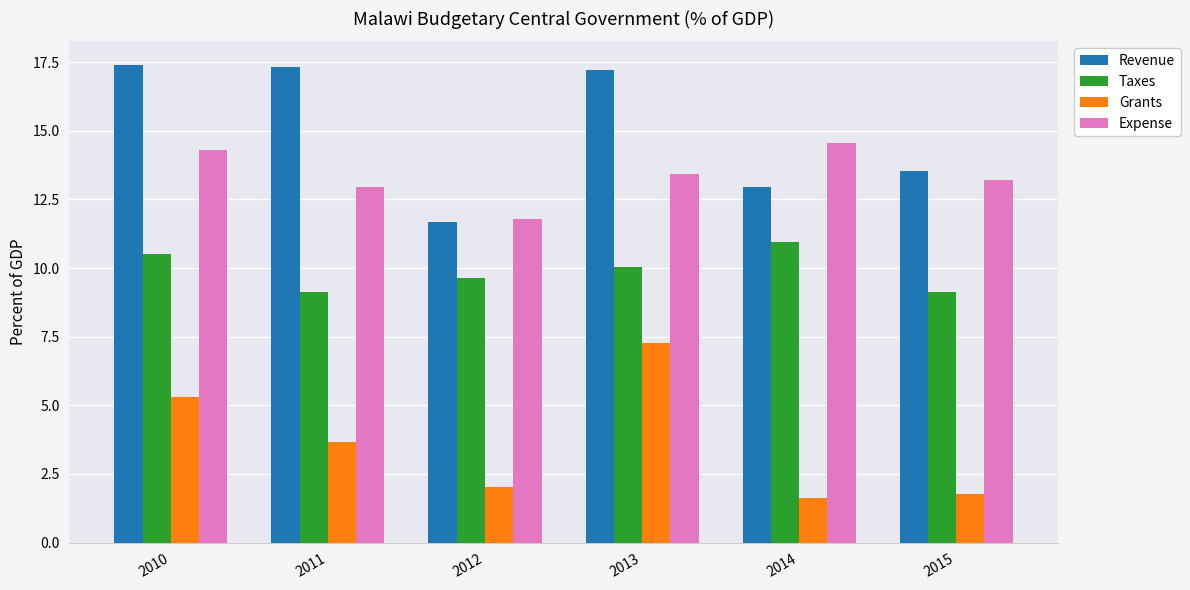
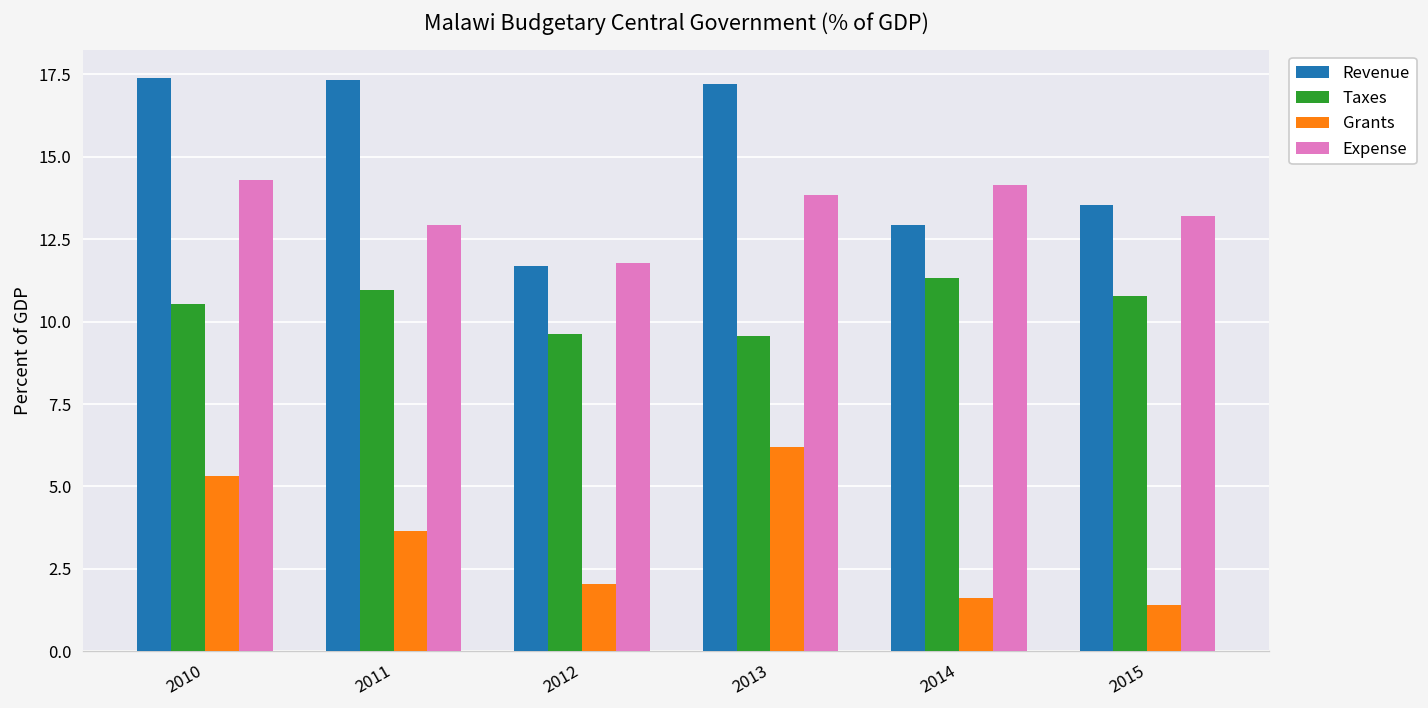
Taxes, 2011: 9.1 -> 11.0
Taxes, 2013: 10.0 -> 9.6
Grants, 2013: 7.3 -> 6.2
Expense, 2013: 13.4 -> 13.8
Taxes, 2014: 10.9 -> 11.3
Expense, 2014: 14.5 -> 14.1
Taxes, 2015: 9.1 -> 10.8
Grants, 2015: 1.8 -> 1.4
